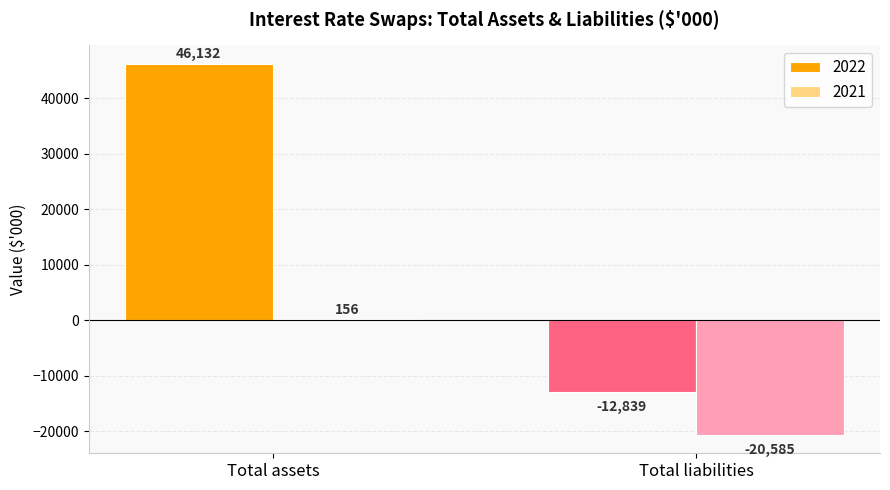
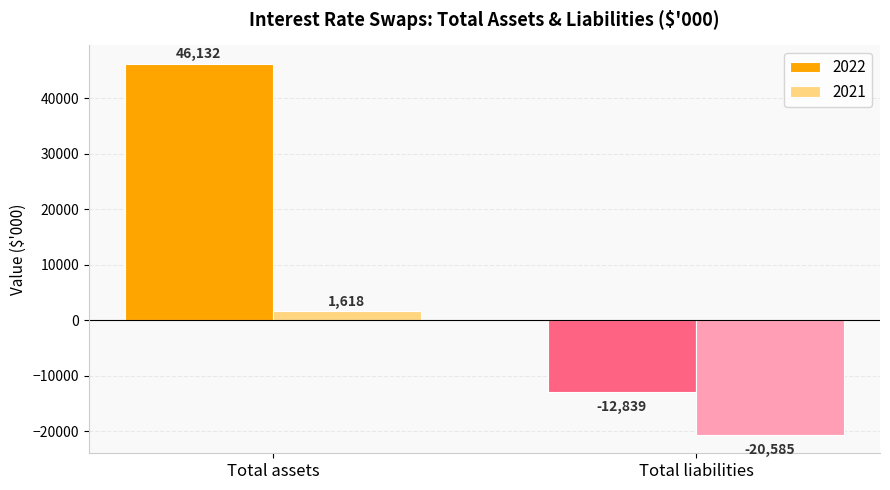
2021, Total assets: 156 -> 1,618
